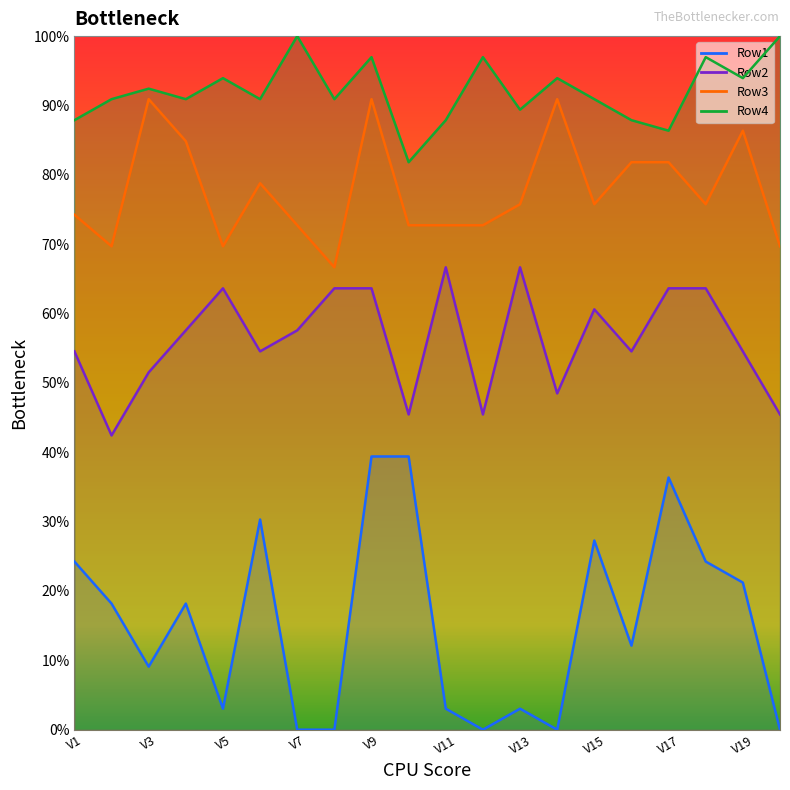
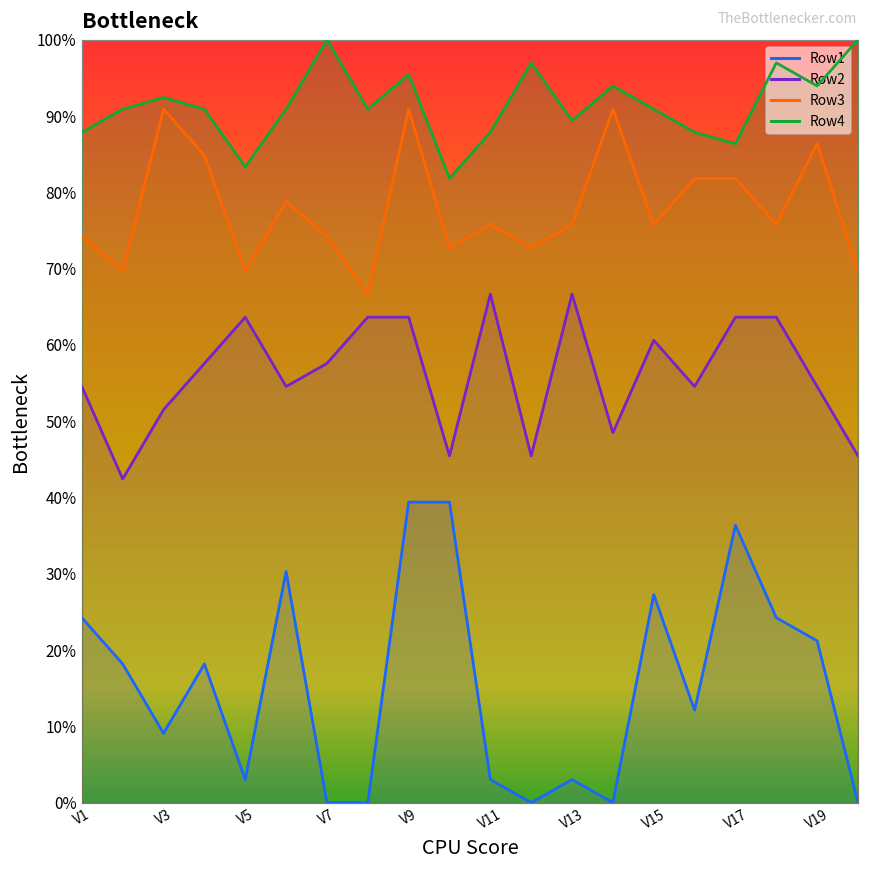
Row4, V5: 94% -> 83%
Row3, V7: 73% -> 74%
Row4, V9: 97% -> 95%
Row3, V11: 73% -> 76%
